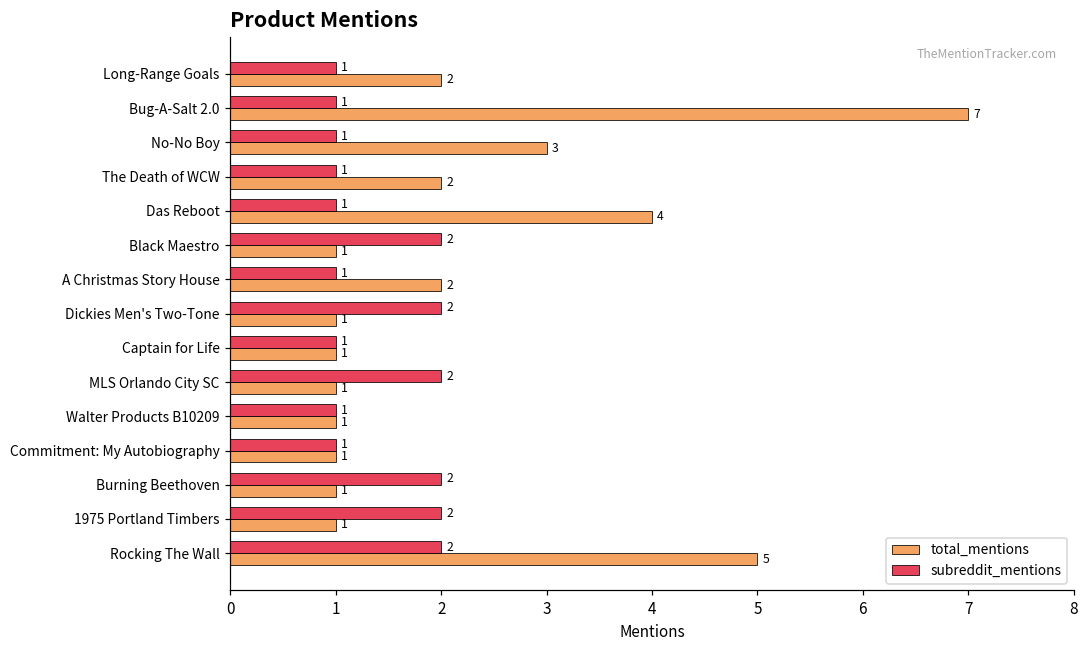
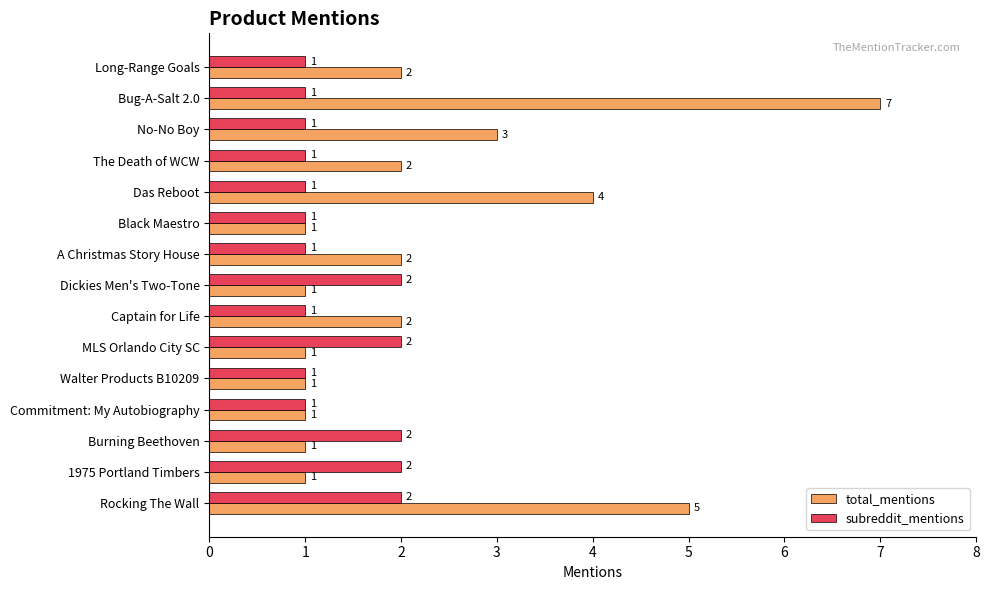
subreddit_mentions, Black Maestro: 2 -> 1
total_mentions, Captain for Life: 1 -> 2
